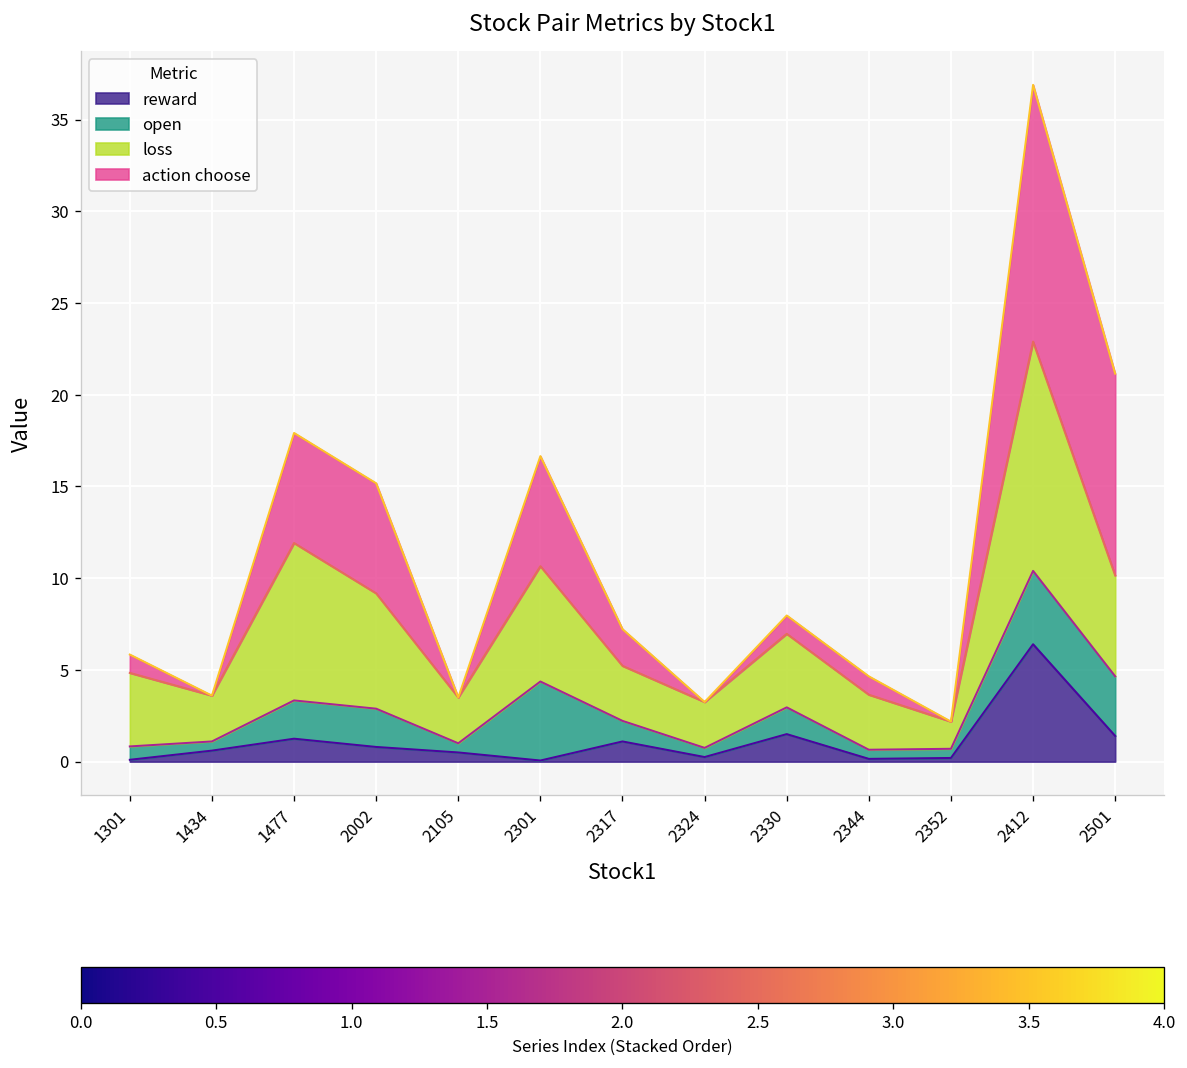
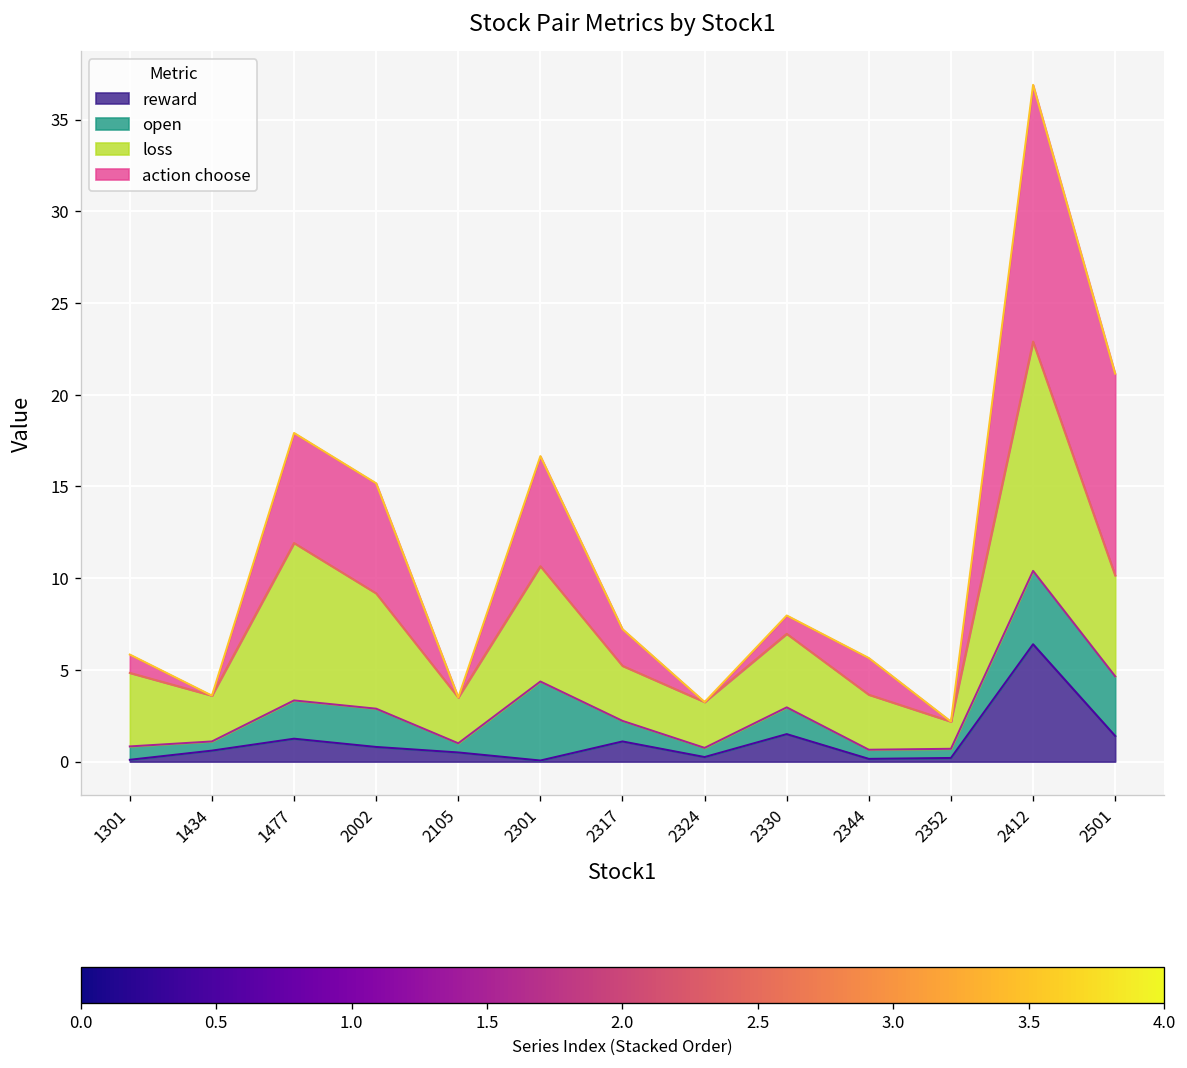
action choose, 2344: 1 -> 2
